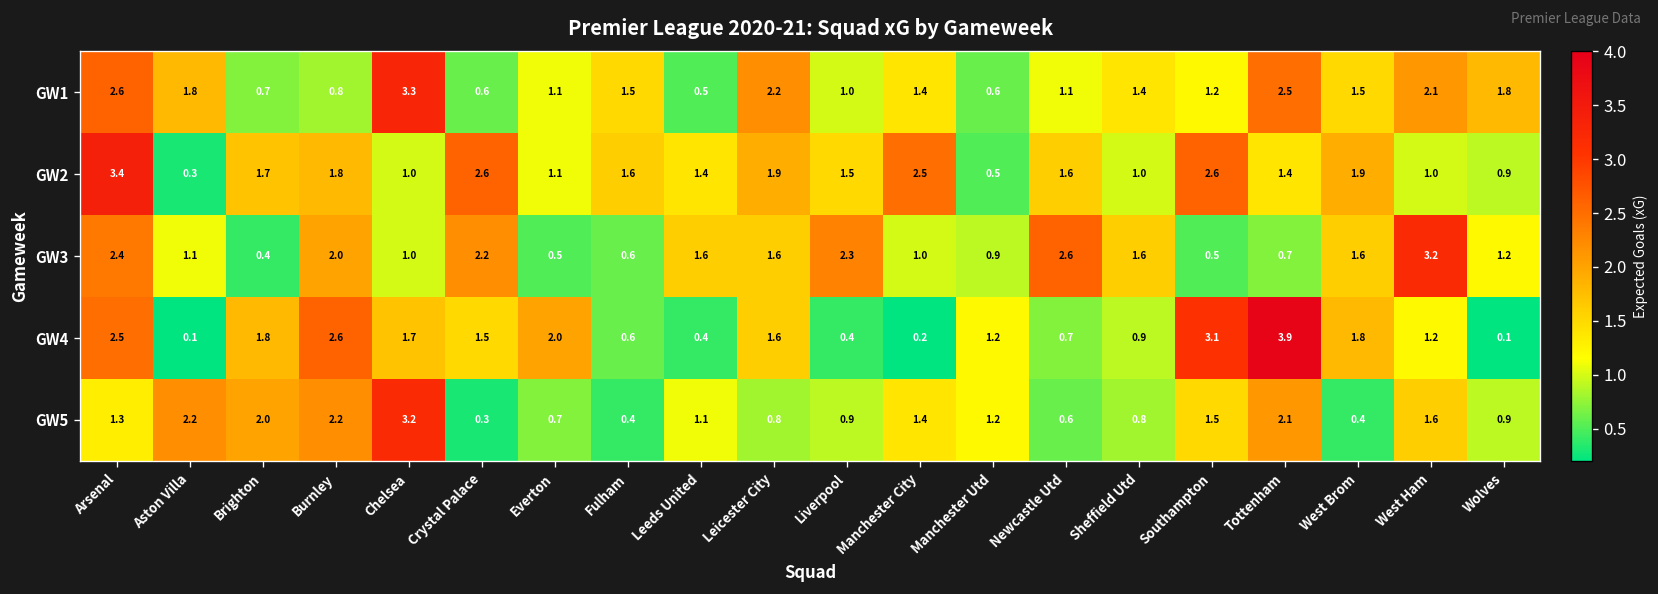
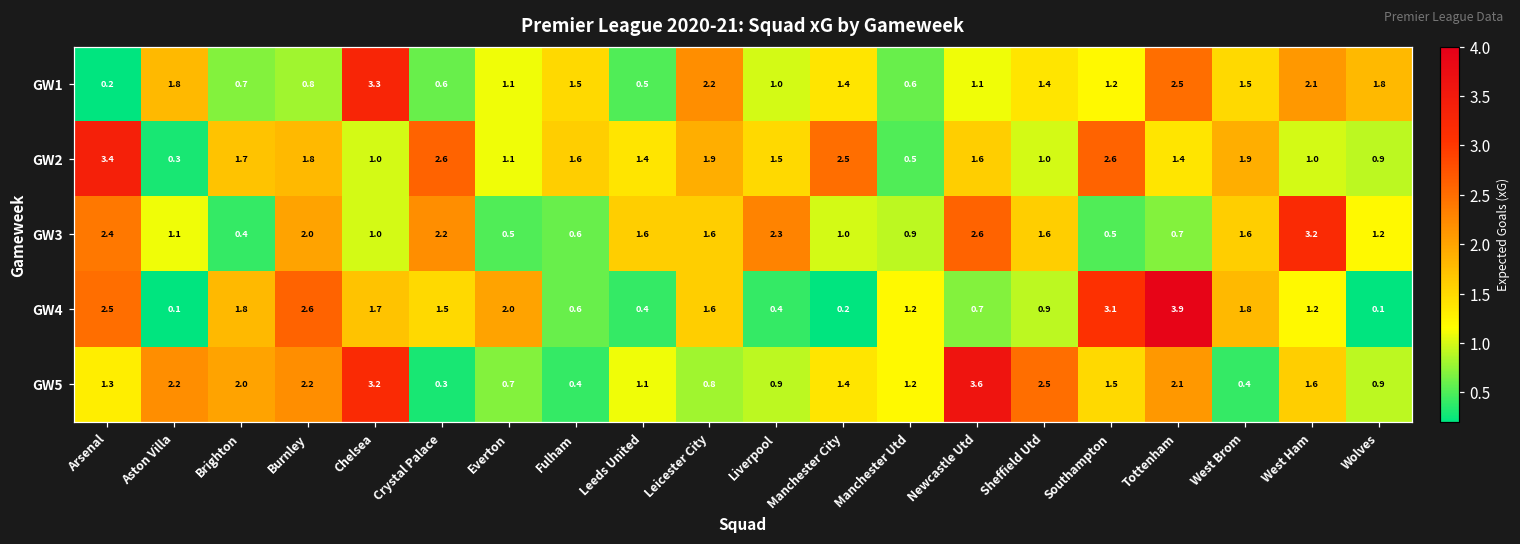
GW1, Arsenal: 2.6 -> 0.2
GW5, Newcastle Utd: 0.6 -> 3.6
GW5, Sheffield Utd: 0.8 -> 2.5
